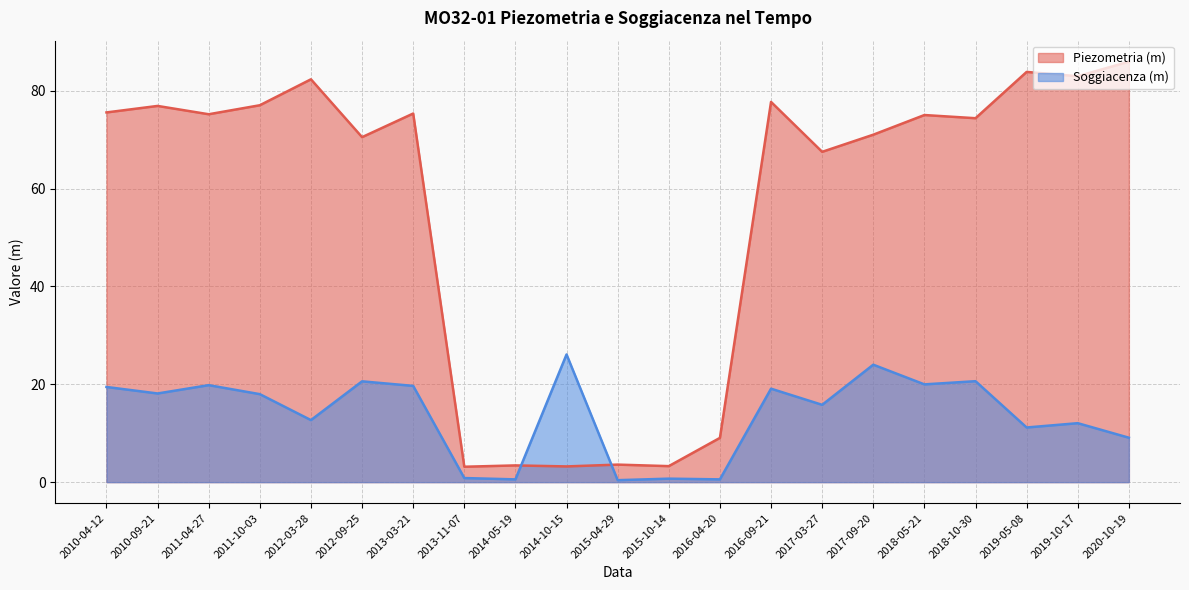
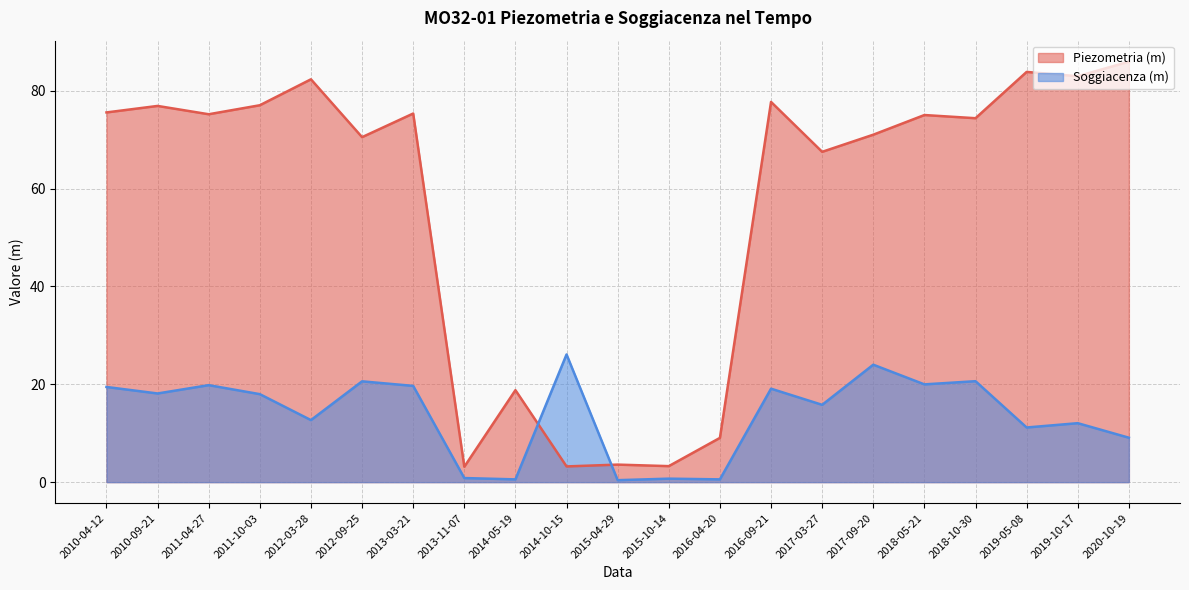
Piezometria (m), 2014-05-19: 3 -> 19
